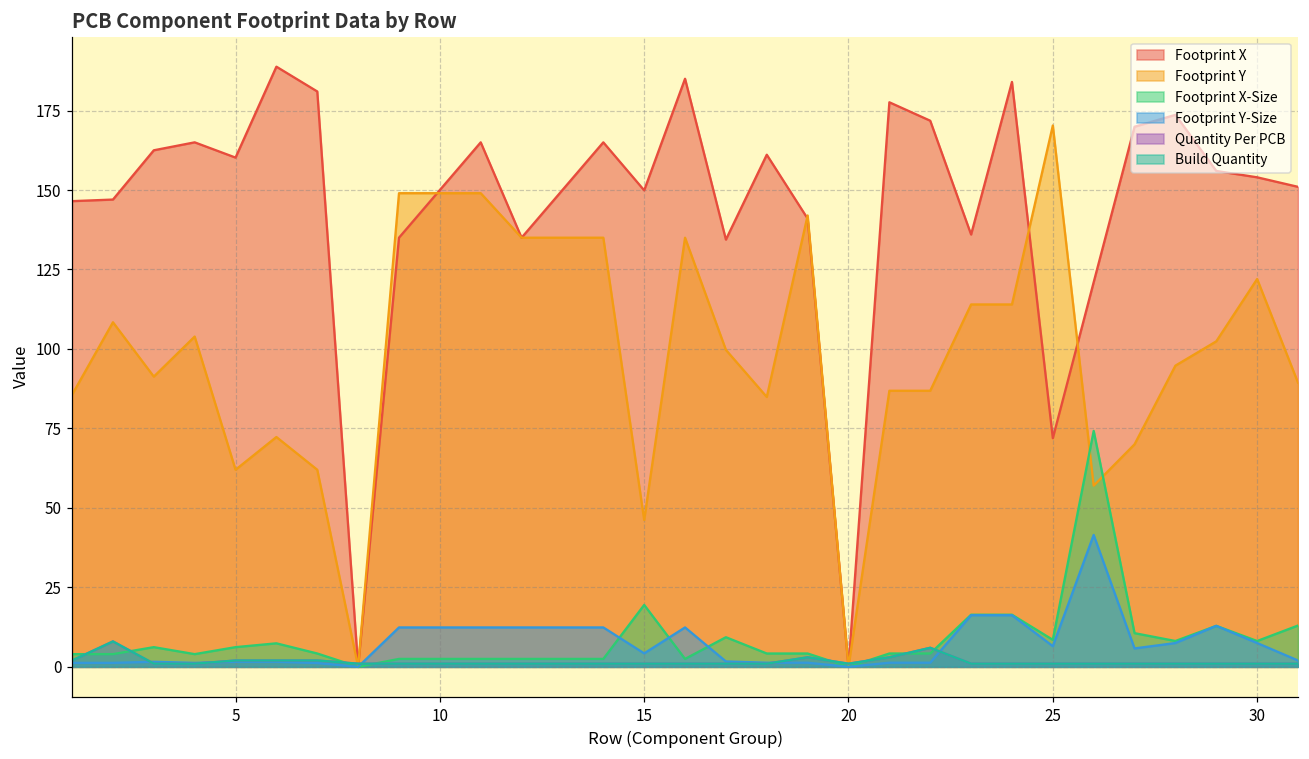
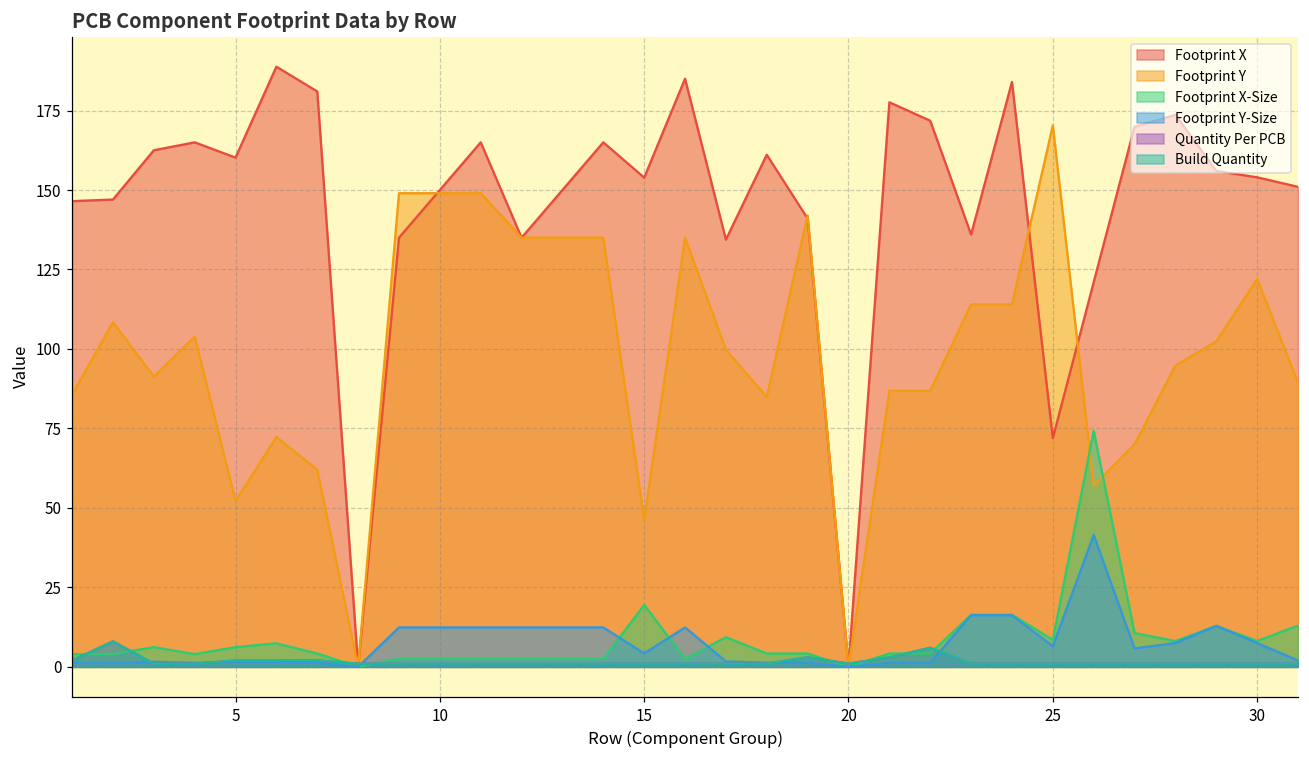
Footprint Y, 5: 62 -> 52
Footprint X, 15: 150 -> 154
